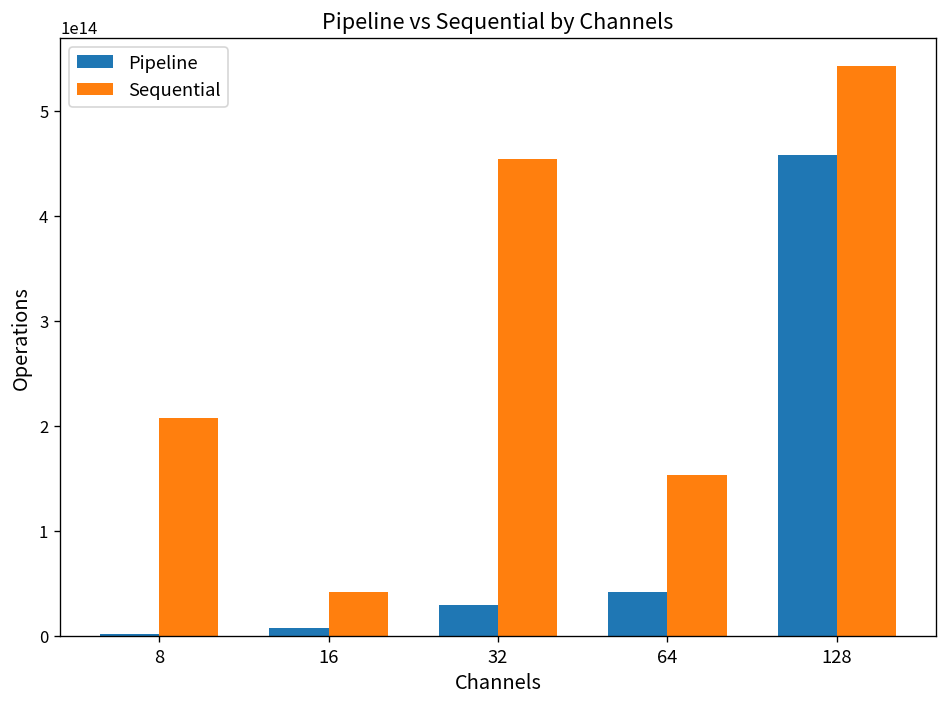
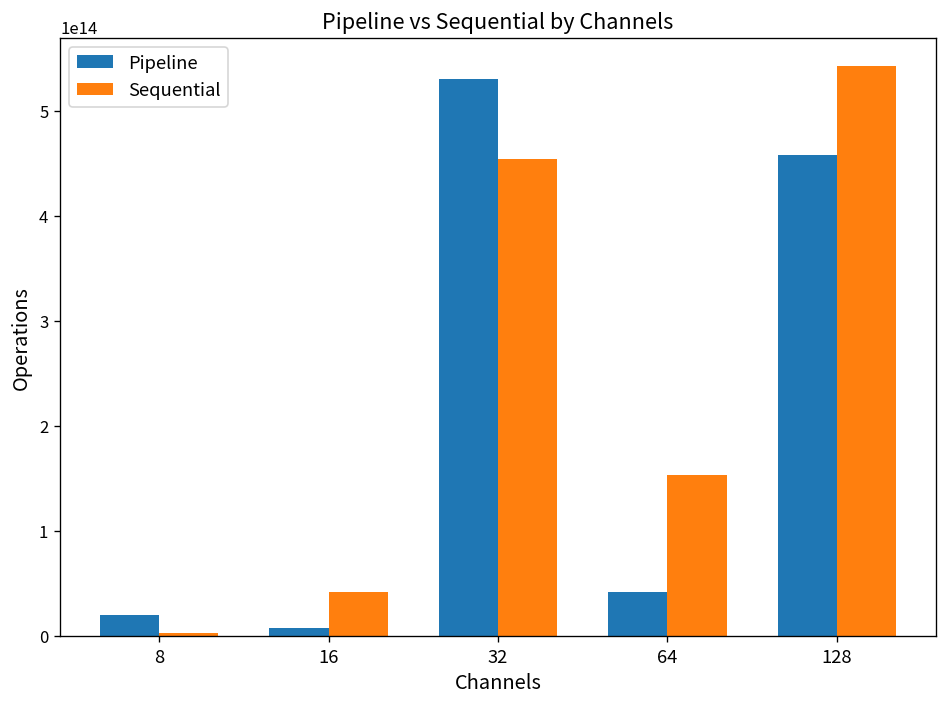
Pipeline, 8: 0 -> 20000000000000
Sequential, 8: 210000000000000 -> 0
Pipeline, 32: 30000000000000 -> 530000000000000
